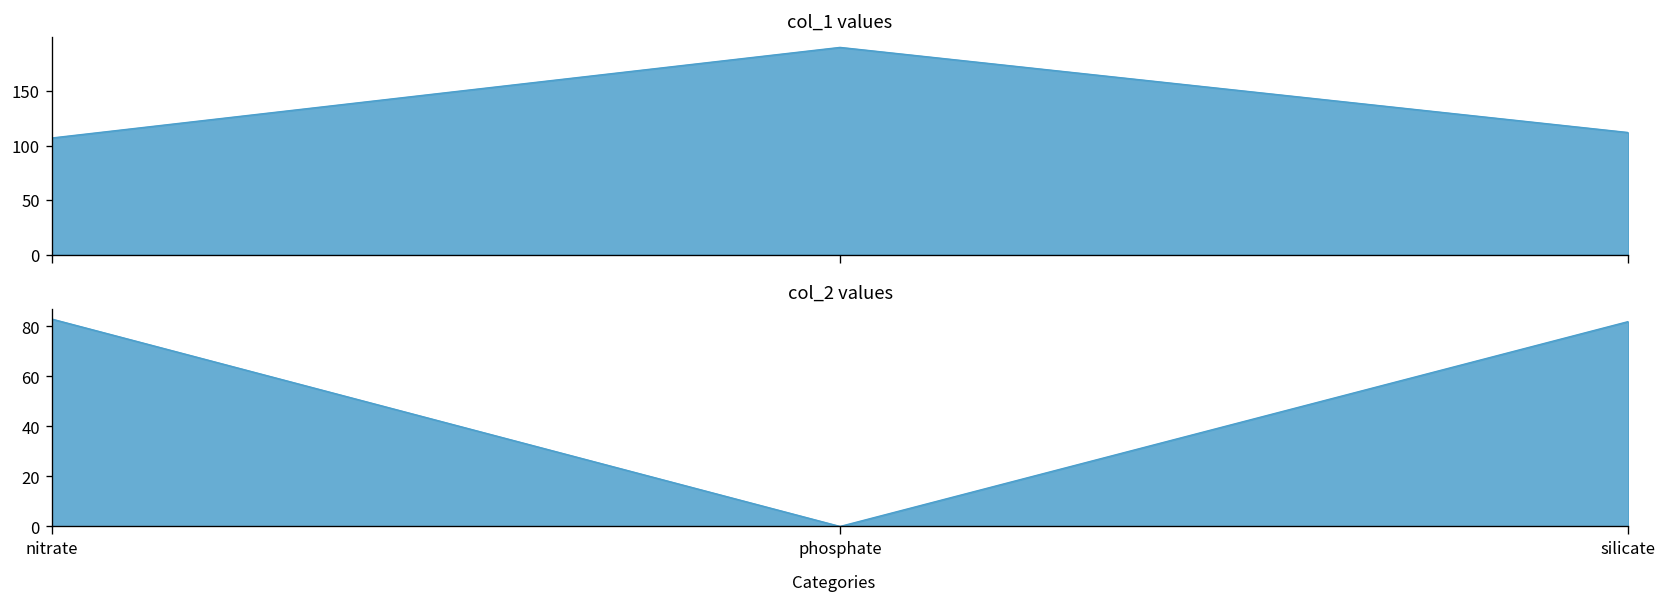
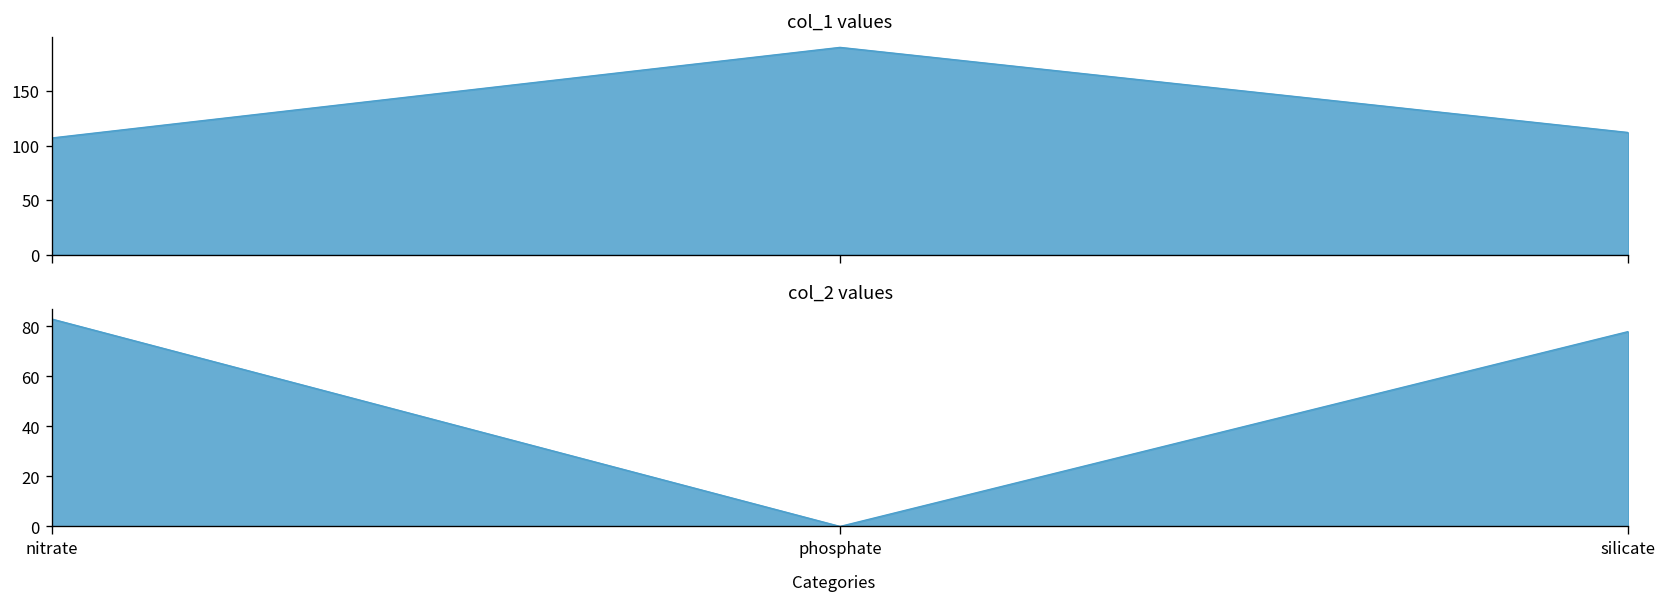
col_2 values, silicate: 82 -> 78
